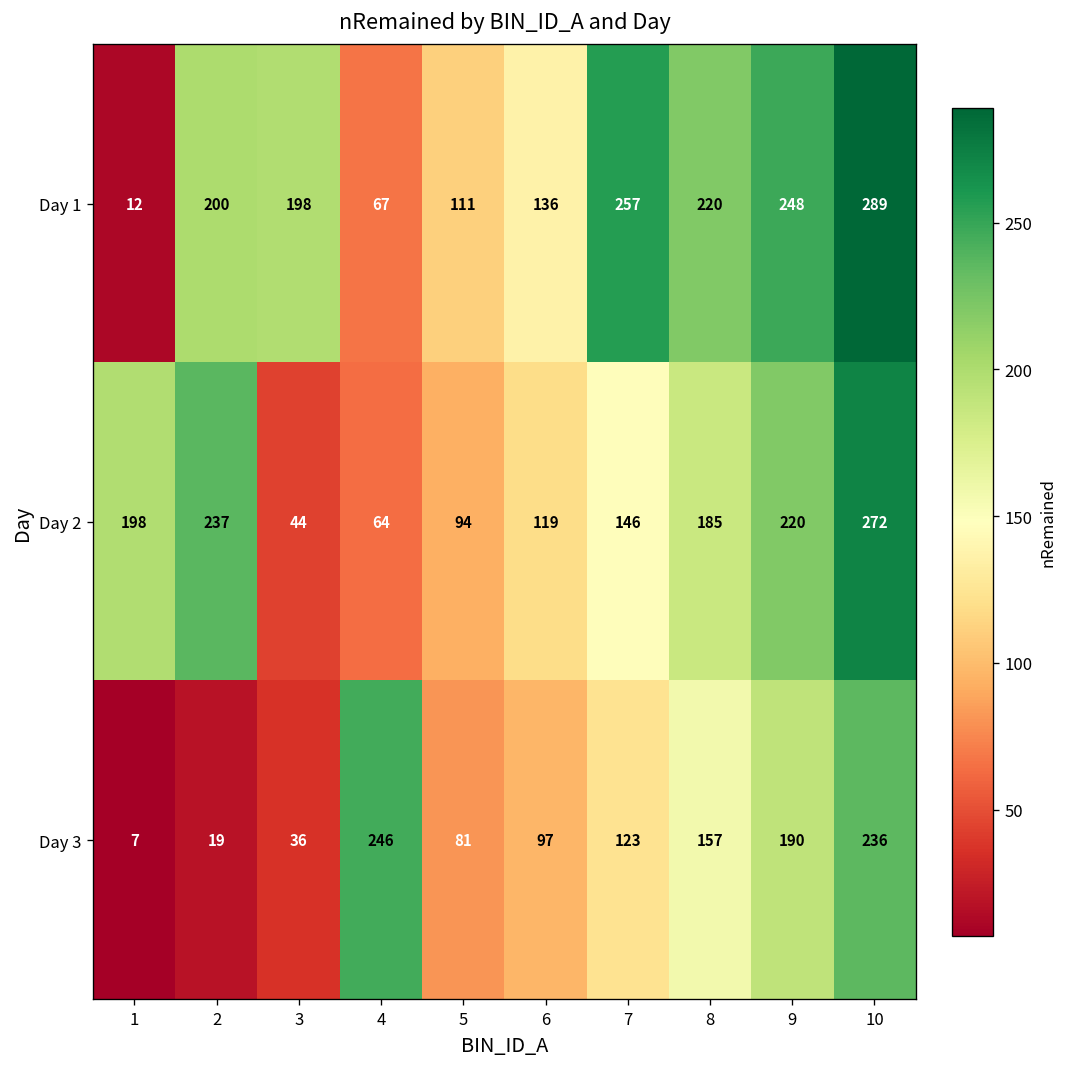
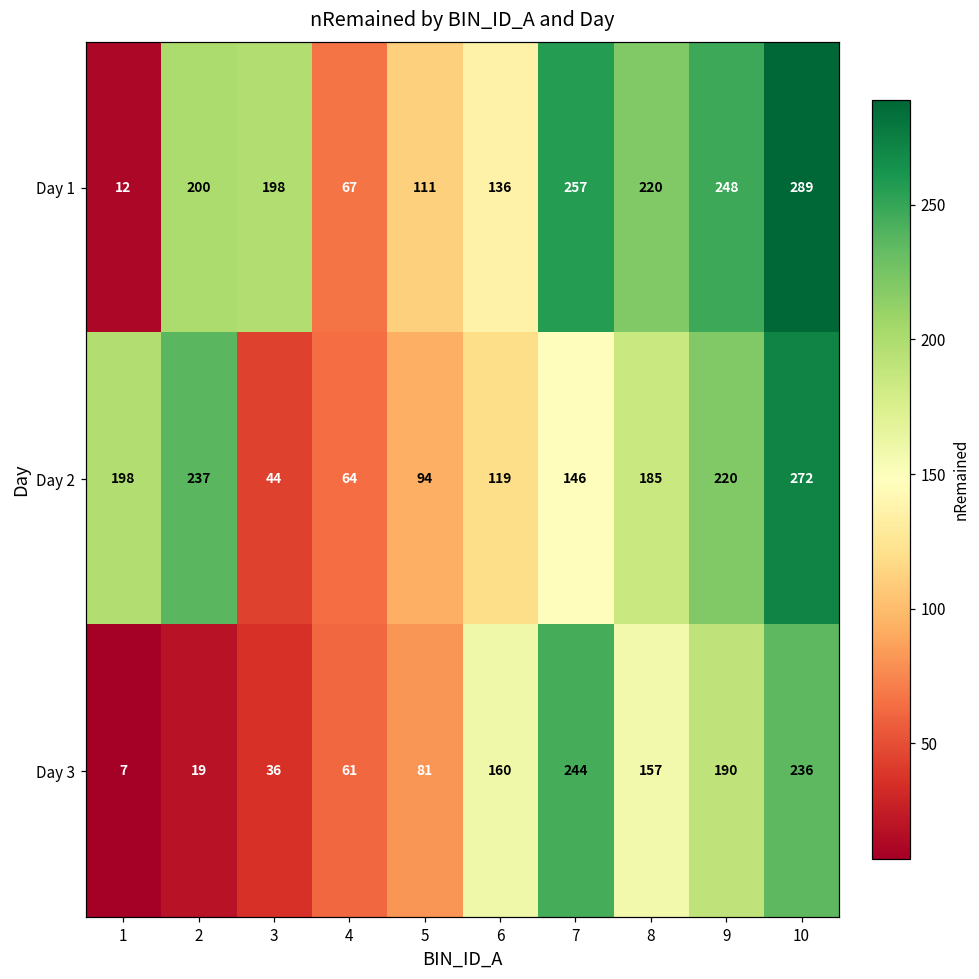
Day 3, 4: 246 -> 61
Day 3, 6: 97 -> 160
Day 3, 7: 123 -> 244
